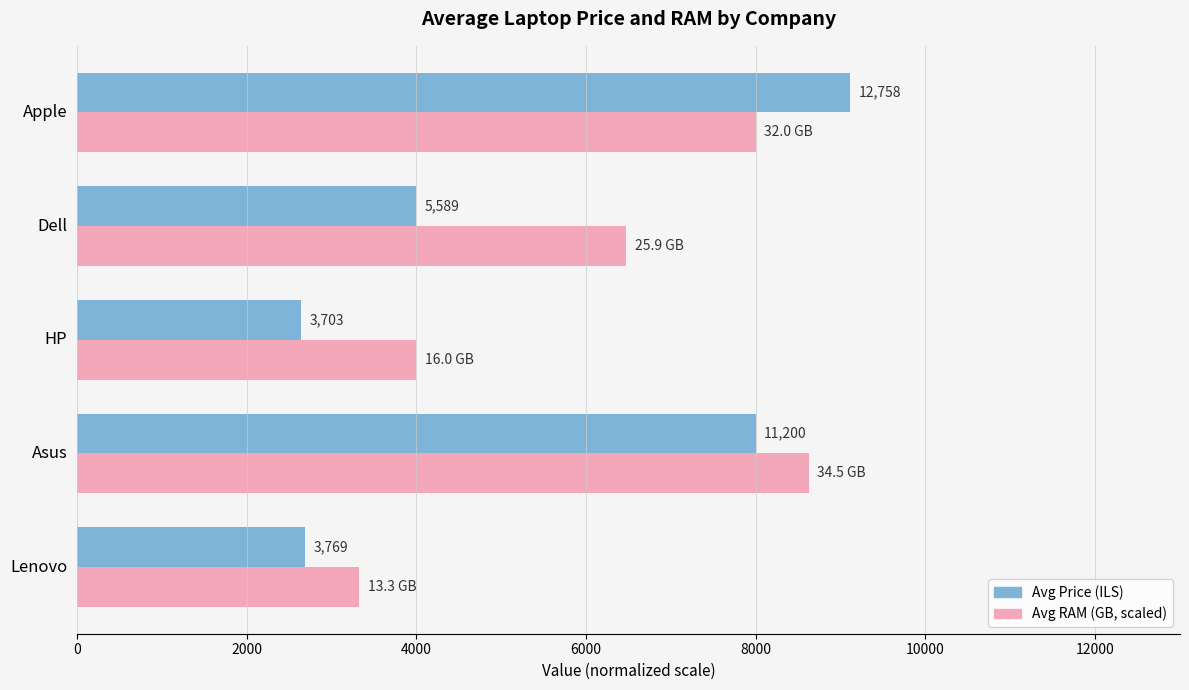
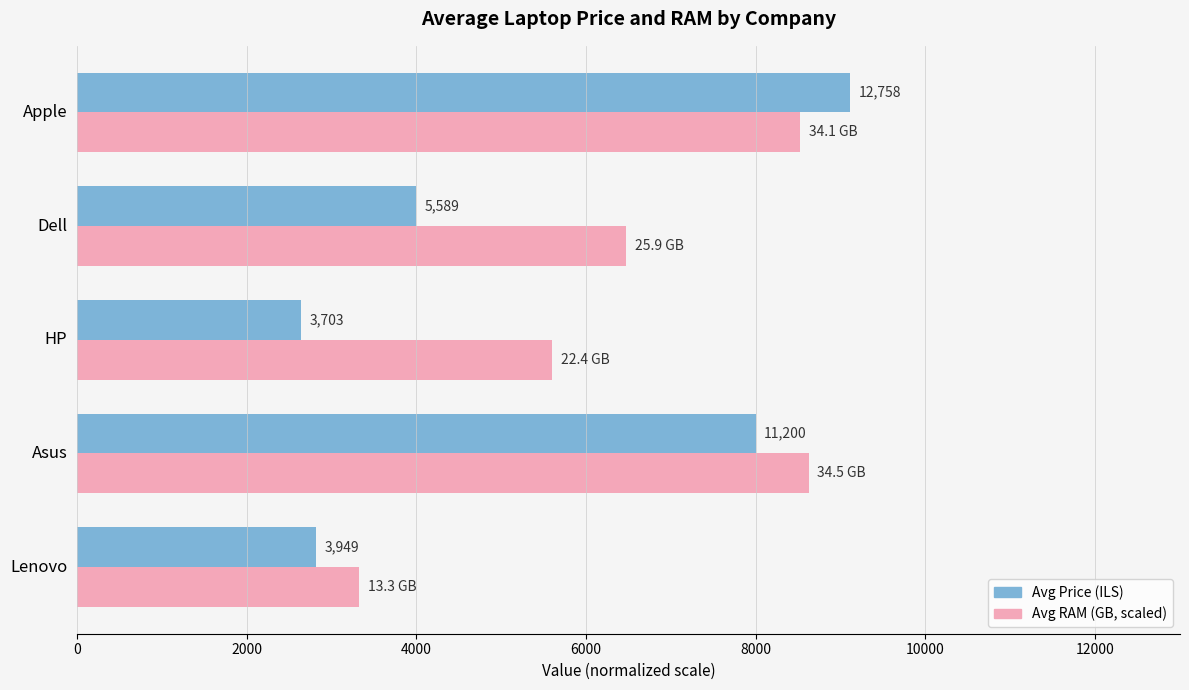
Avg RAM (GB, scaled), Apple: 32.0 -> 34.1
Avg RAM (GB, scaled), HP: 16.0 -> 22.4
Avg Price (ILS), Lenovo: 3,769 -> 3,949
